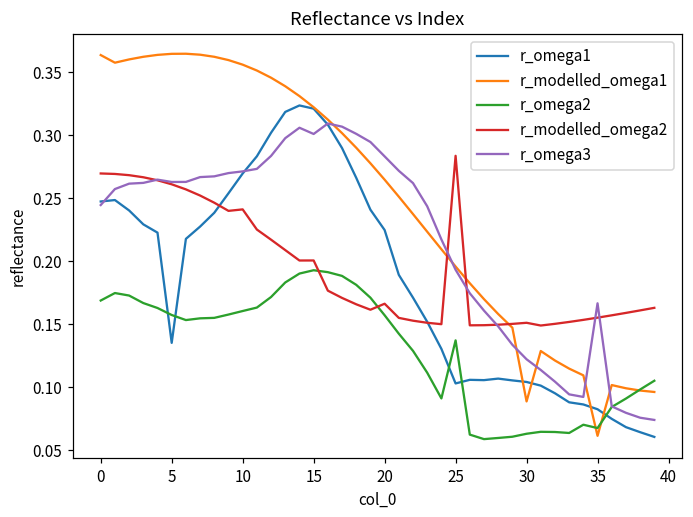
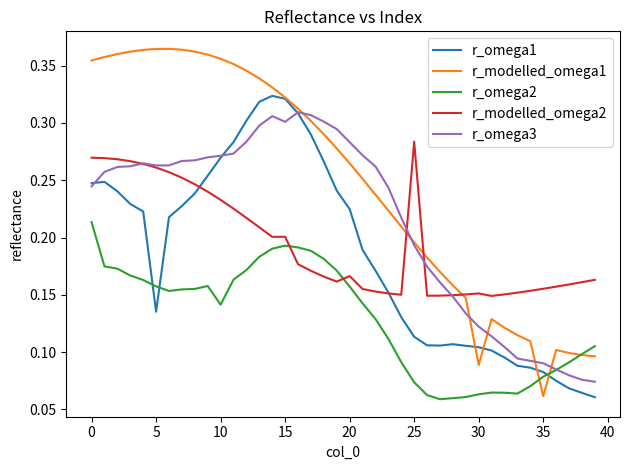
r_modelled_omega1, 0: 0.364 -> 0.355
r_omega2, 0: 0.169 -> 0.213
r_omega2, 10: 0.161 -> 0.141
r_modelled_omega2, 10: 0.241 -> 0.233
r_omega1, 25: 0.103 -> 0.113
r_omega2, 25: 0.137 -> 0.074
r_omega2, 35: 0.068 -> 0.079
r_omega3, 35: 0.167 -> 0.090
